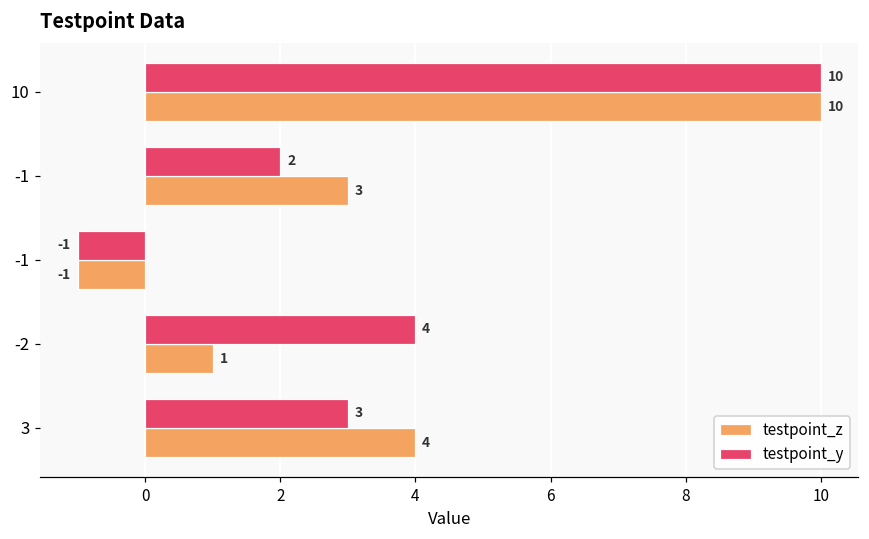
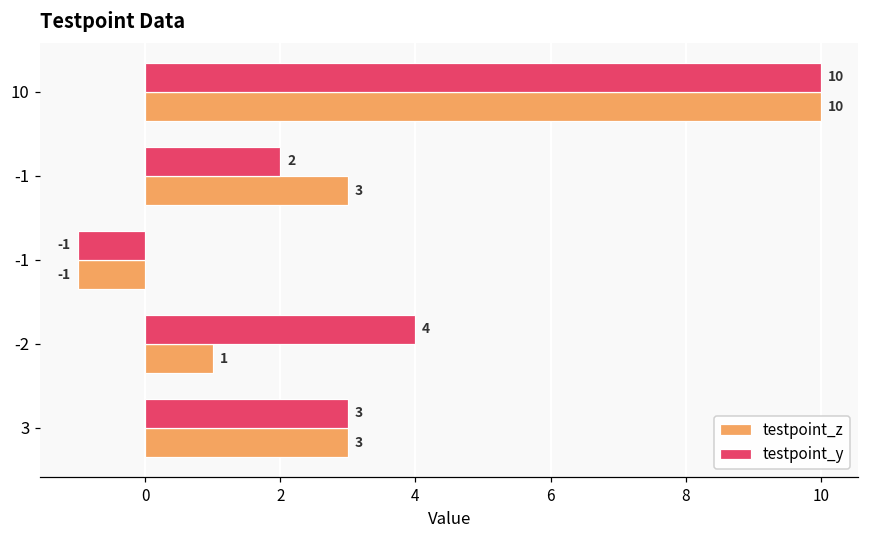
testpoint_z, 3: 4 -> 3
